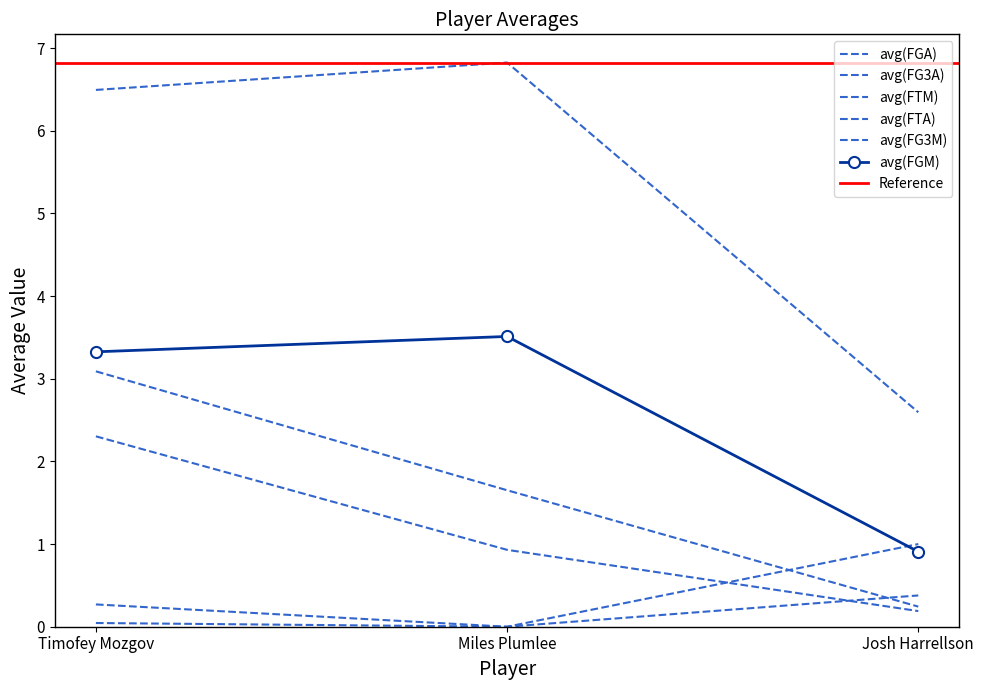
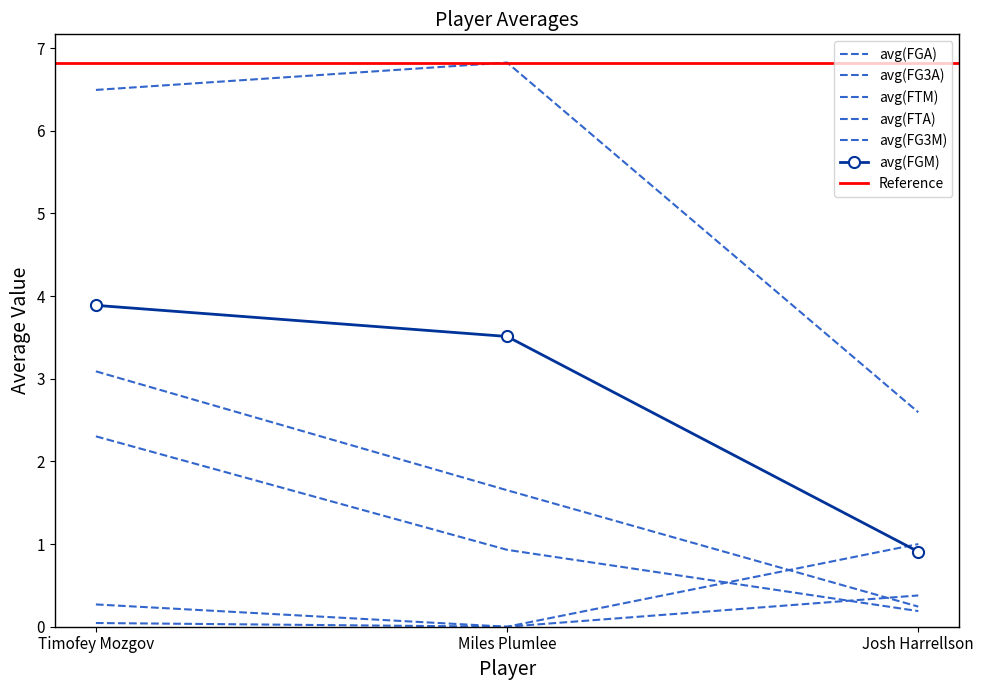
avg(FGM), Timofey Mozgov: 3.3 -> 3.9
